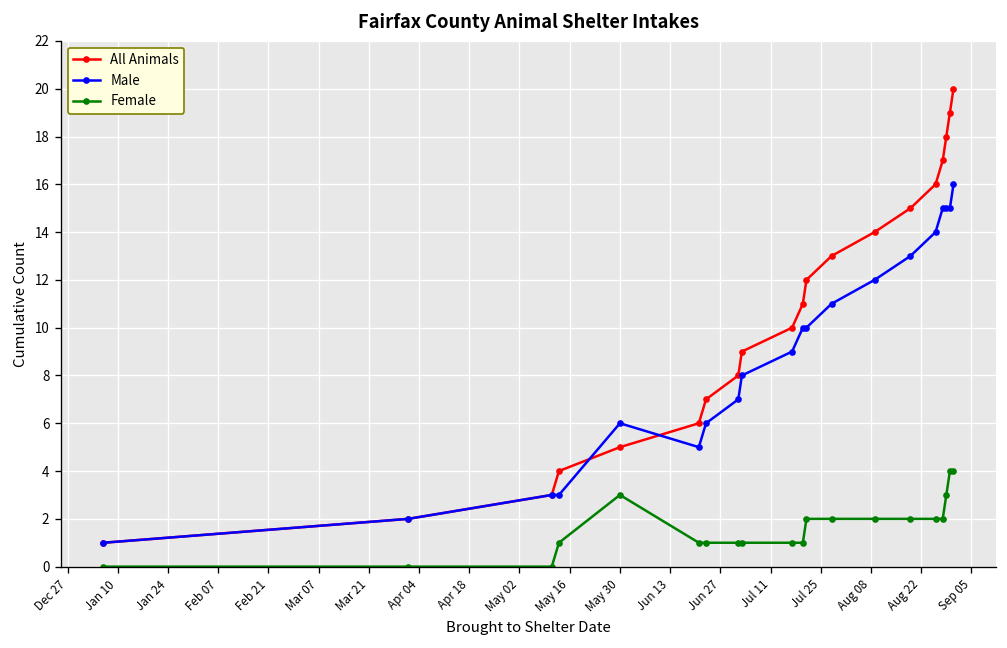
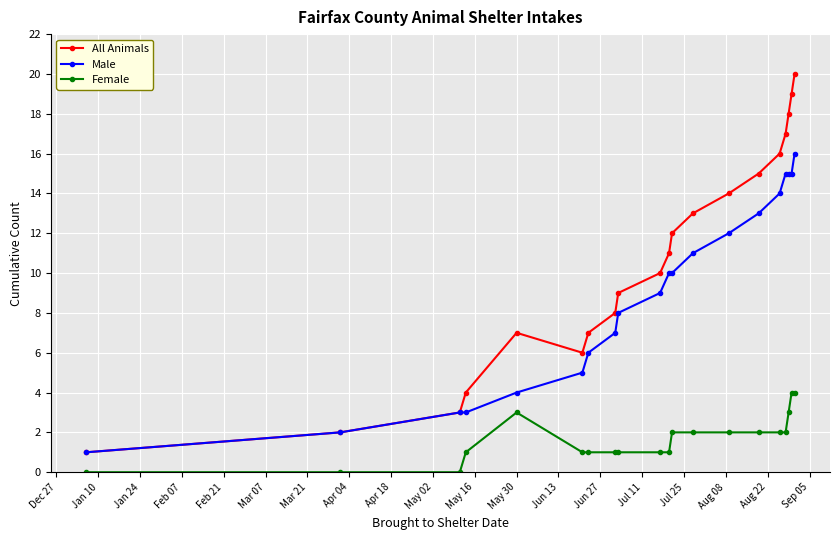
All Animals, May 30: 5 -> 7
Male, May 30: 6 -> 4
